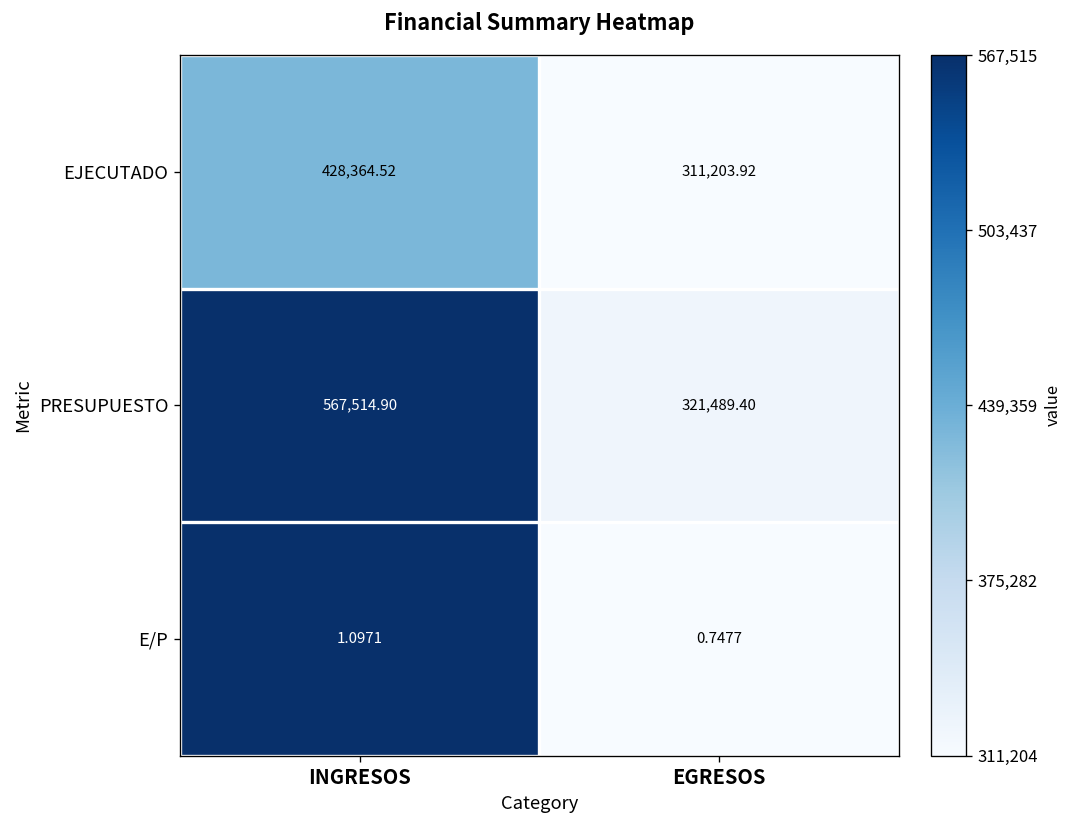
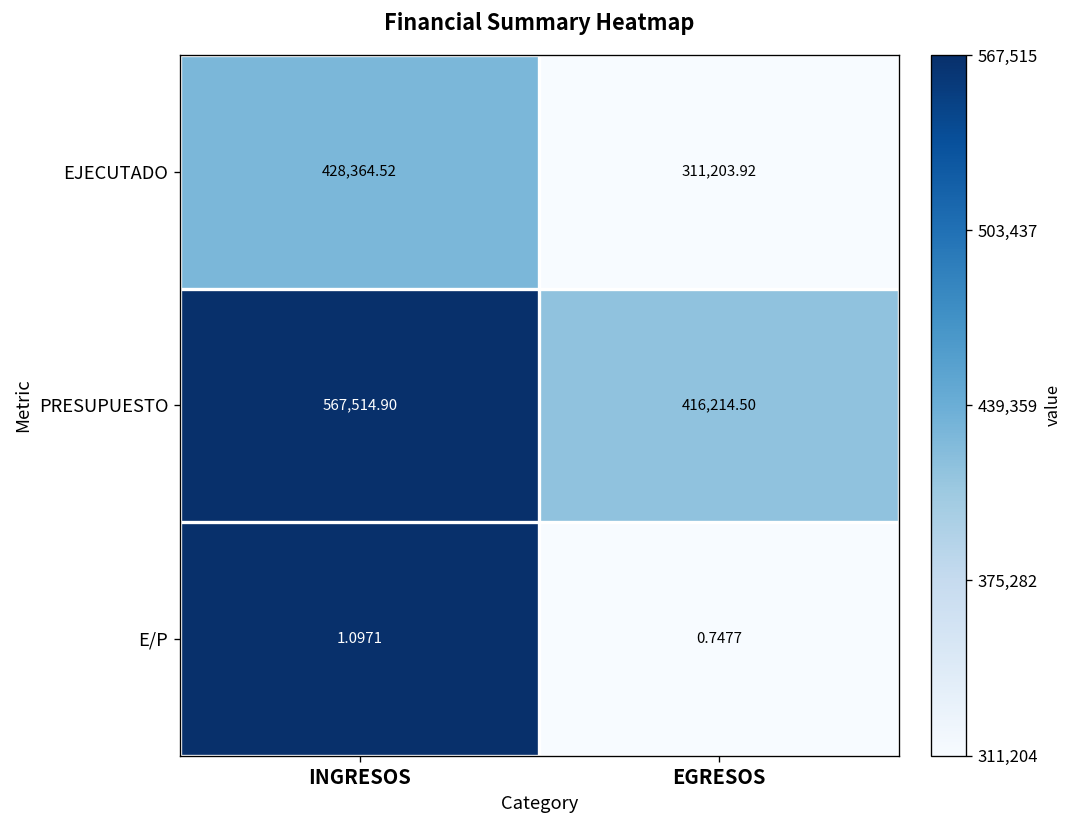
PRESUPUESTO, EGRESOS: 321,489.40 -> 416,214.50
